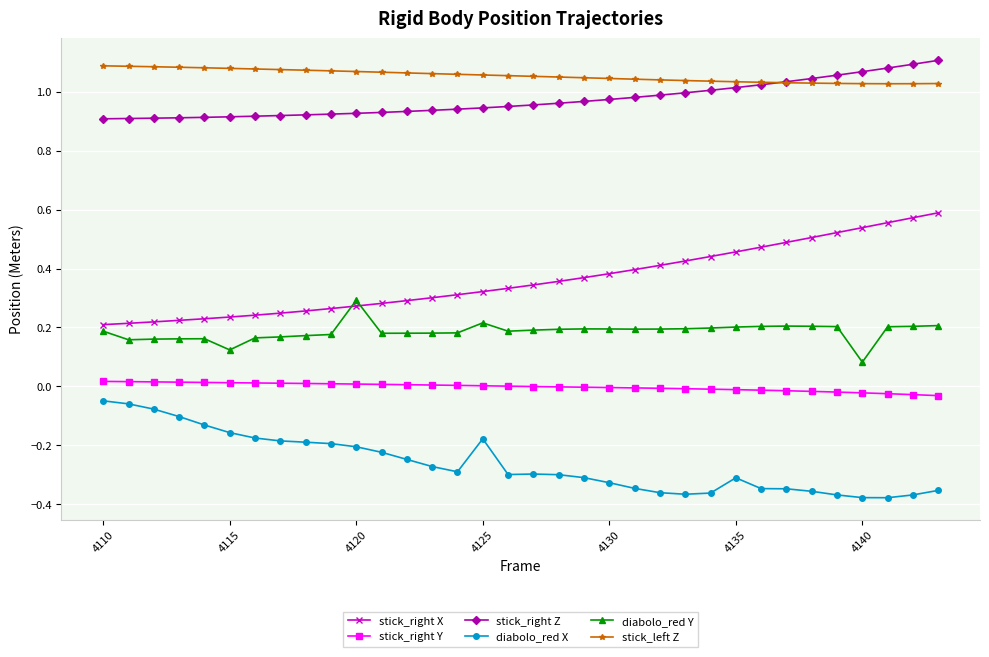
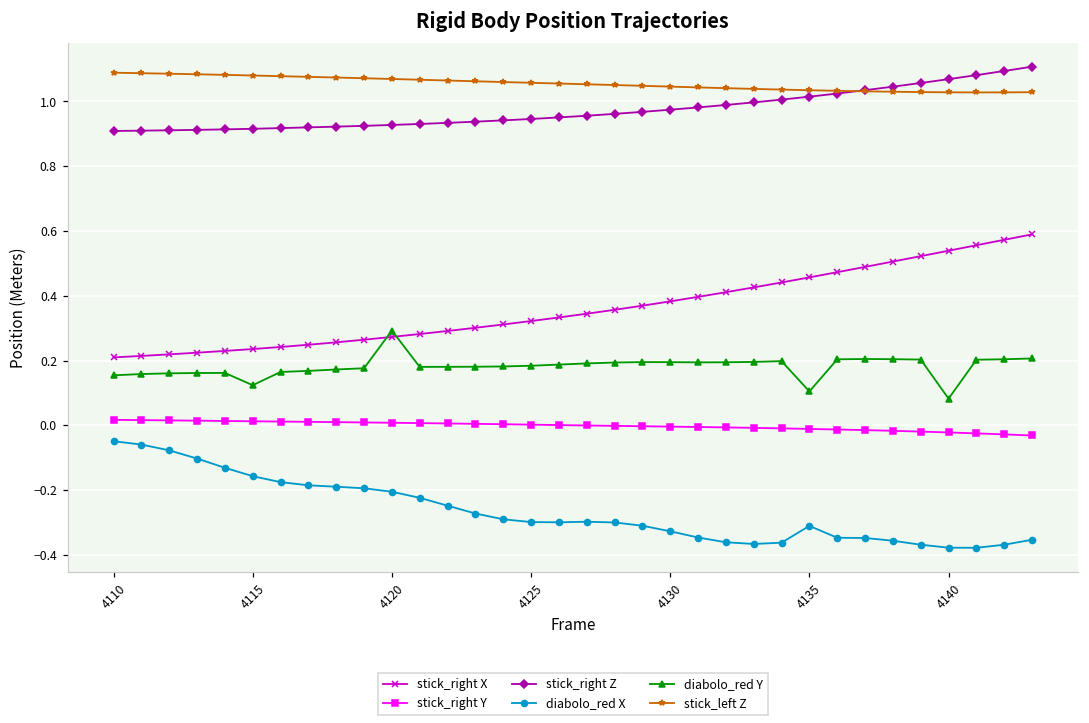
diabolo_red Y, 4110: 0.19 -> 0.15
diabolo_red X, 4125: -0.18 -> -0.30
diabolo_red Y, 4125: 0.22 -> 0.18
diabolo_red Y, 4135: 0.20 -> 0.10
